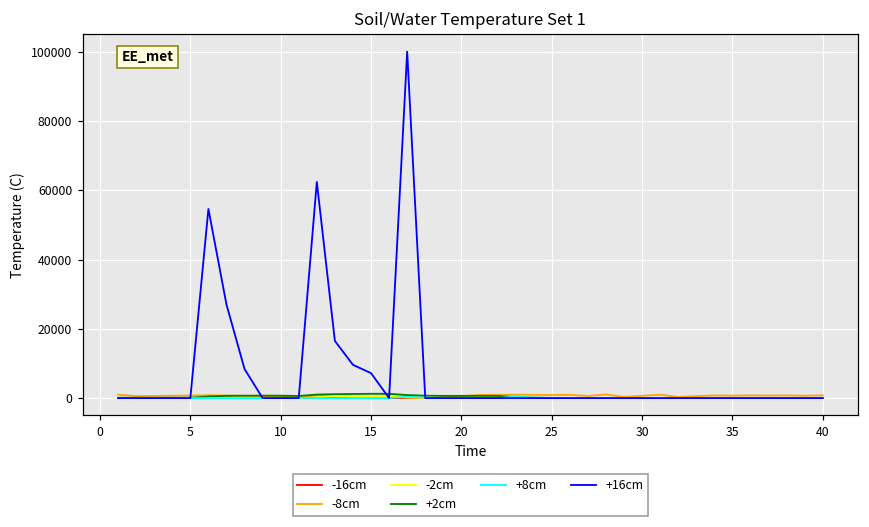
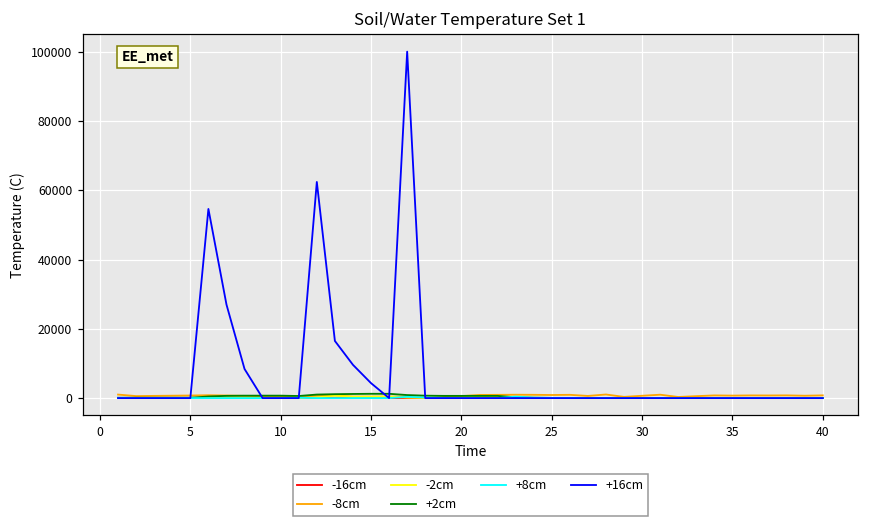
+16cm, 15: 7000 -> 4000
